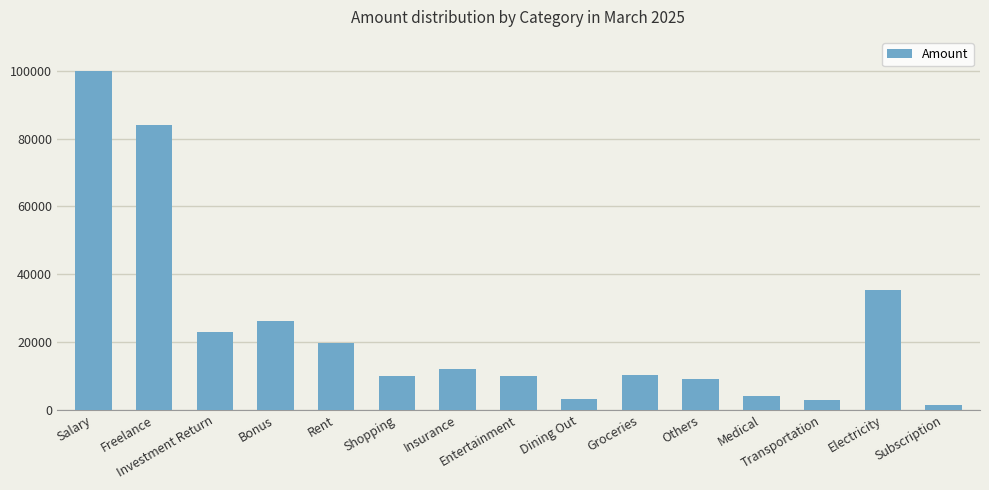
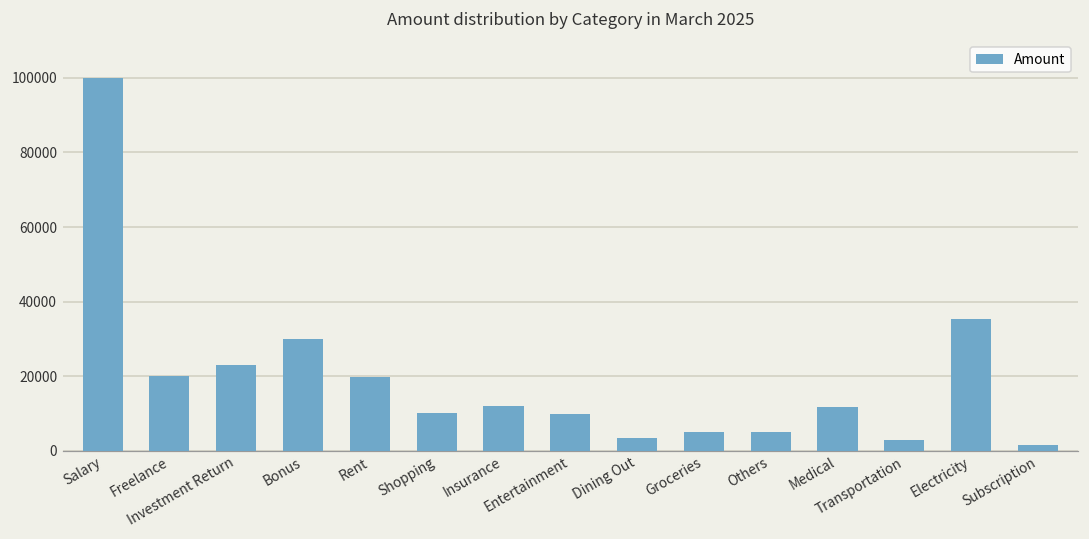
Freelance: 84000 -> 20000
Bonus: 26000 -> 30000
Groceries: 10000 -> 5000
Others: 9000 -> 5000
Medical: 4000 -> 12000
